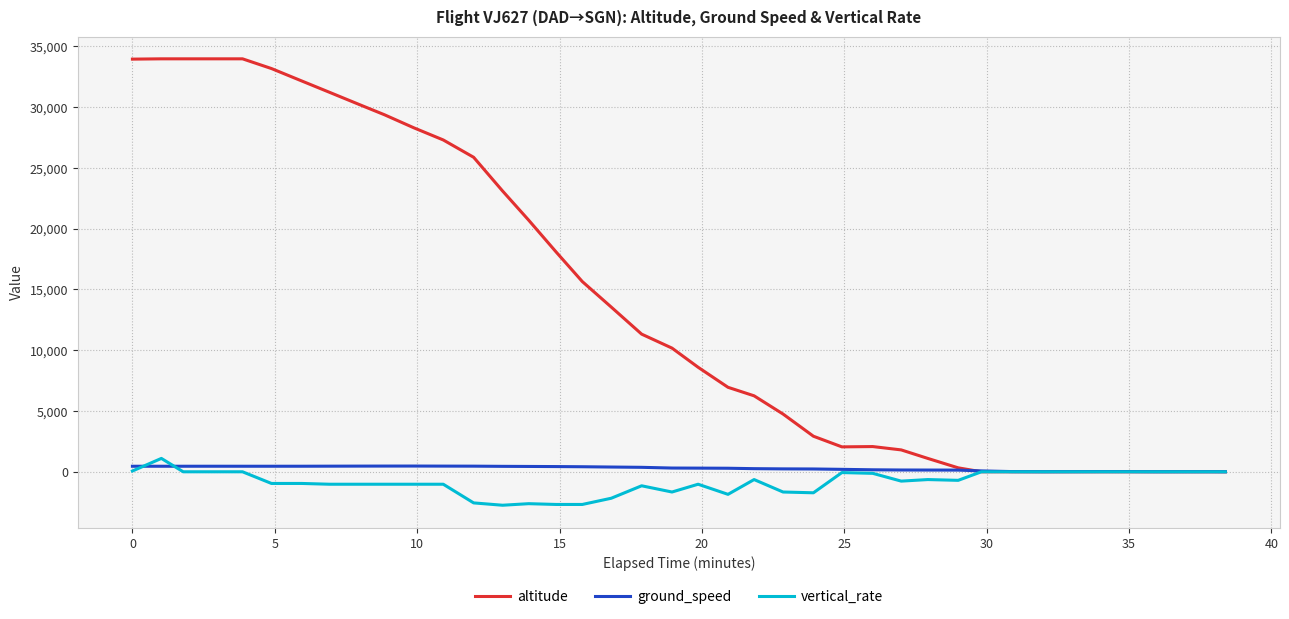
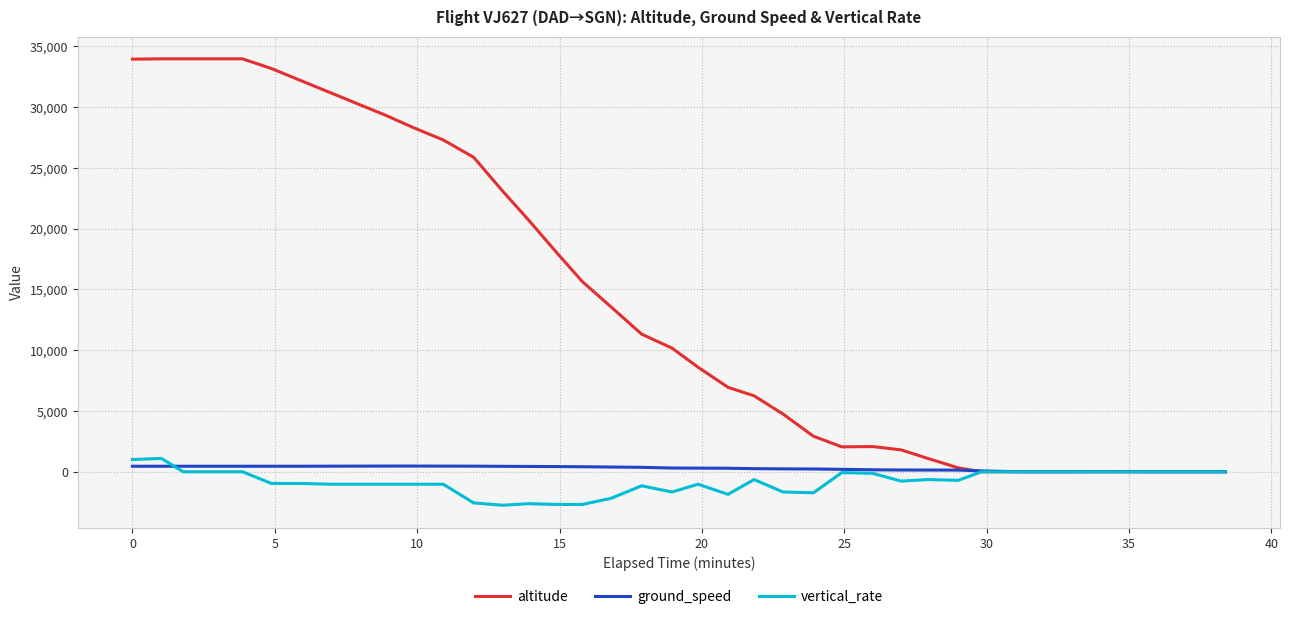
vertical_rate, 0: 100 -> 1,000
